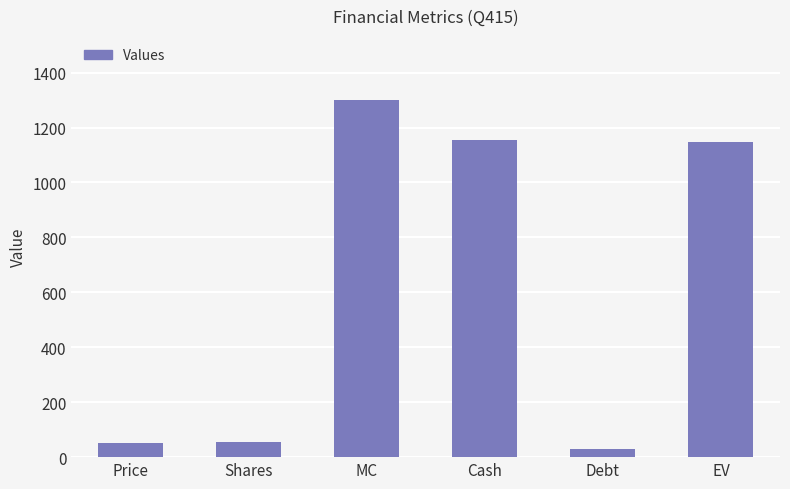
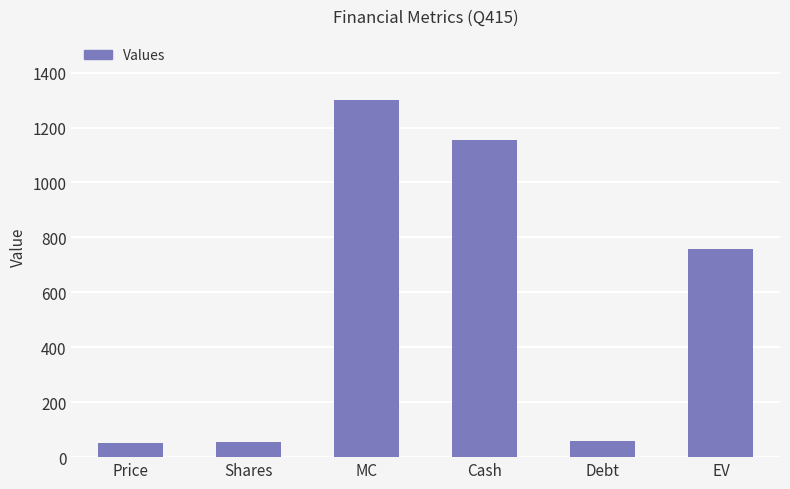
Debt: 30 -> 60
EV: 1150 -> 760
